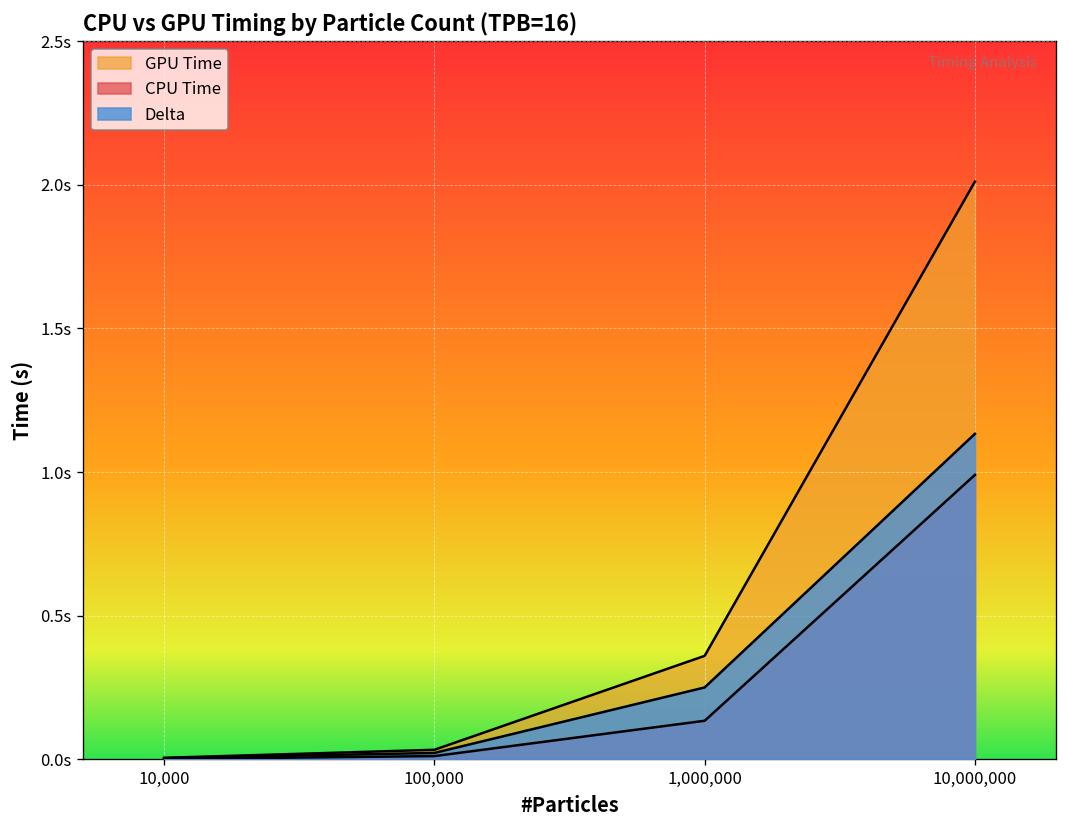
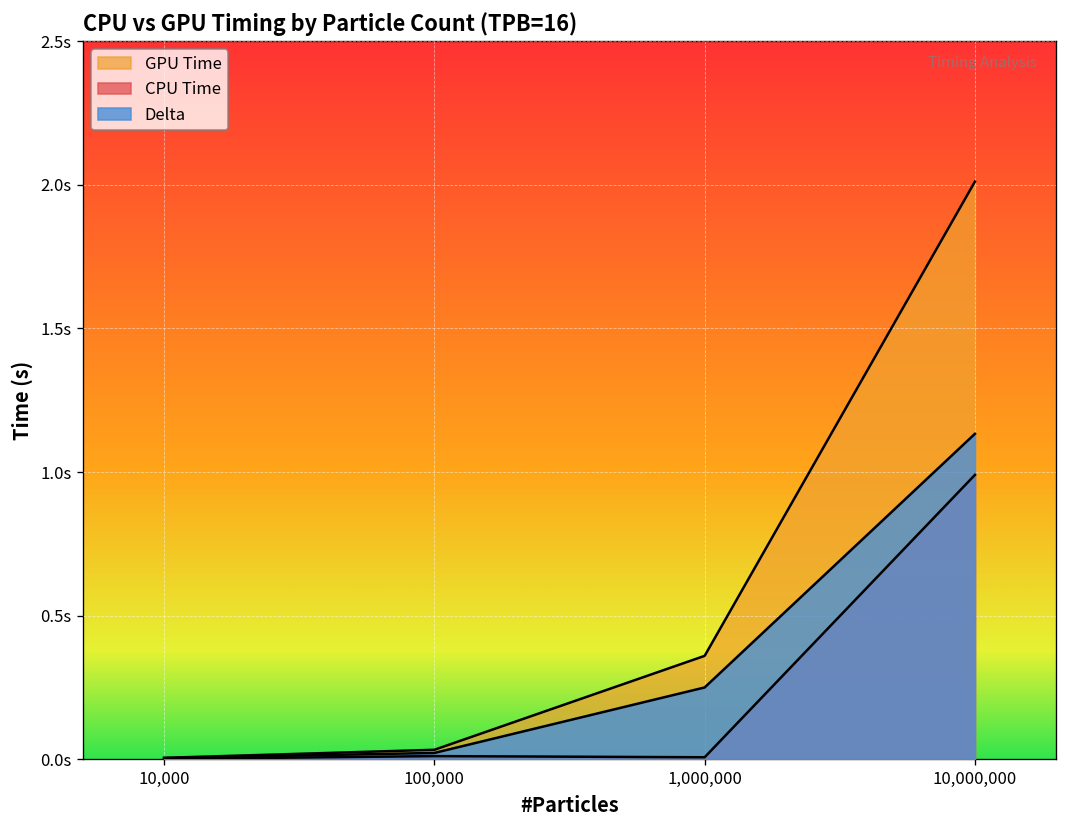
CPU Time, 1,000,000: 0.13s -> 0.01s
